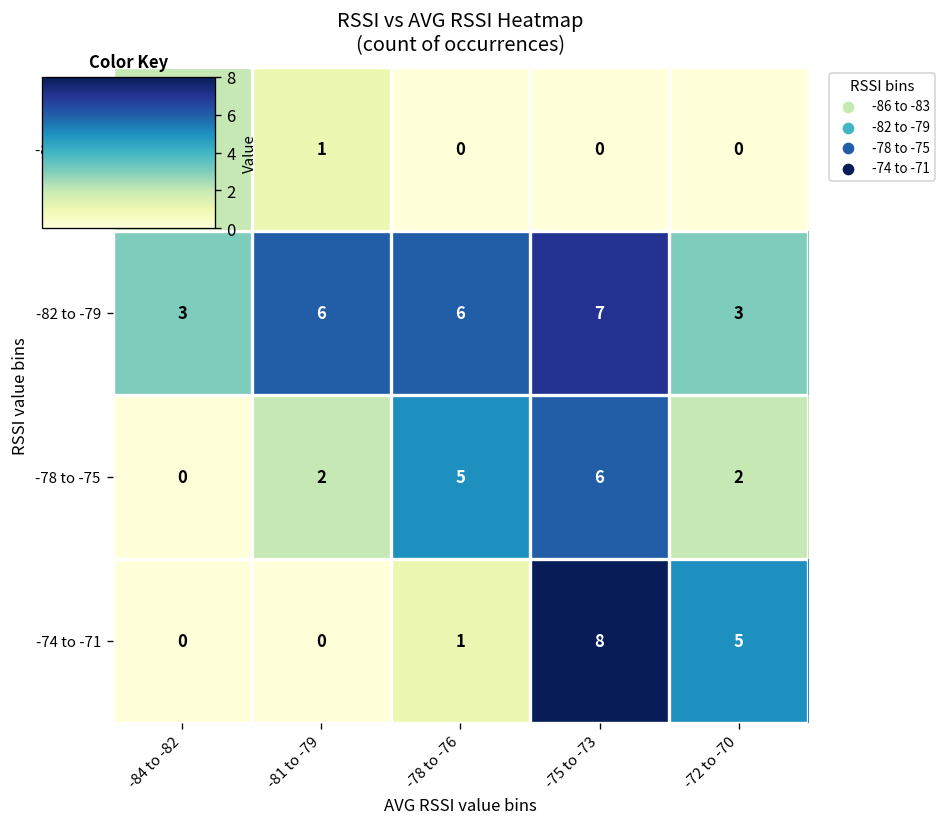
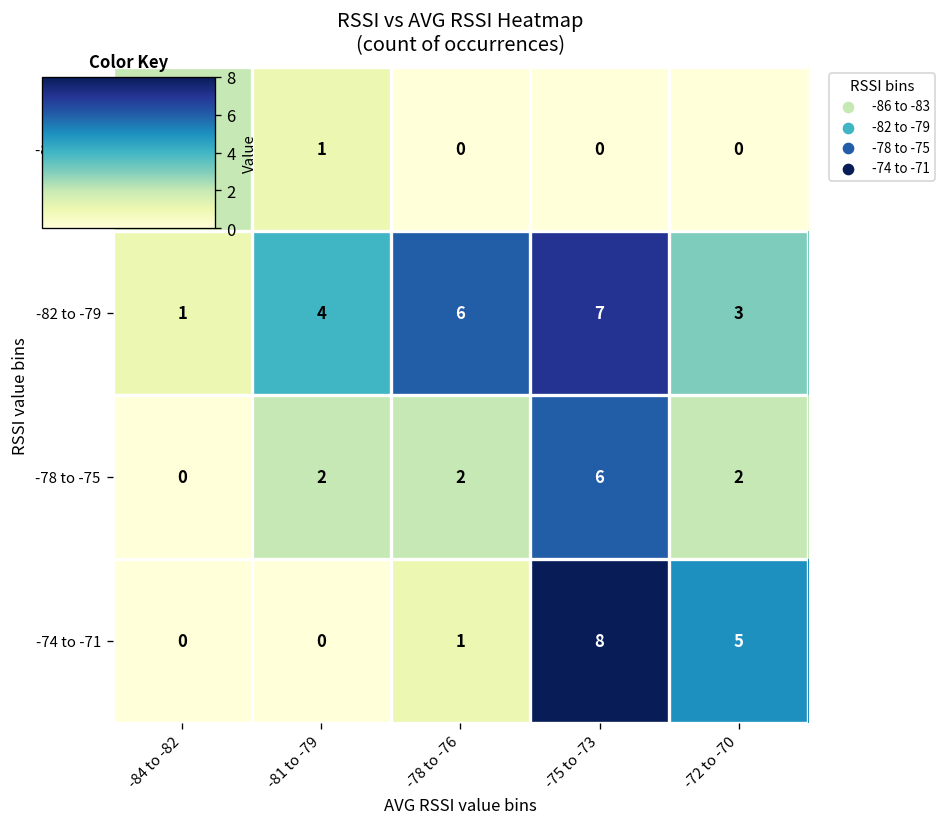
-82 to -79, -84 to -82: 3 -> 1
-82 to -79, -81 to -79: 6 -> 4
-78 to -75, -78 to -76: 5 -> 2
